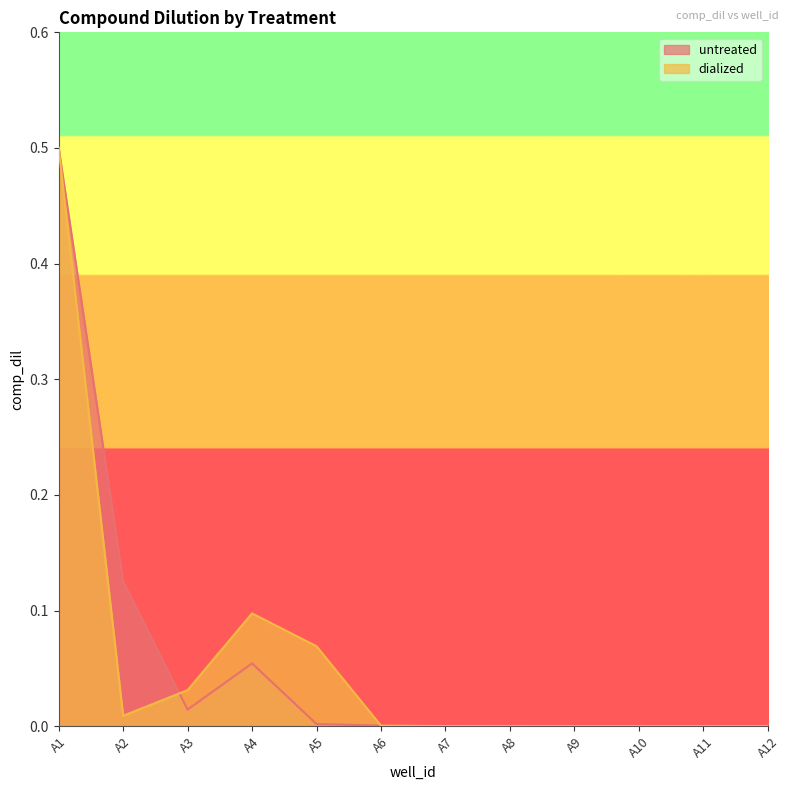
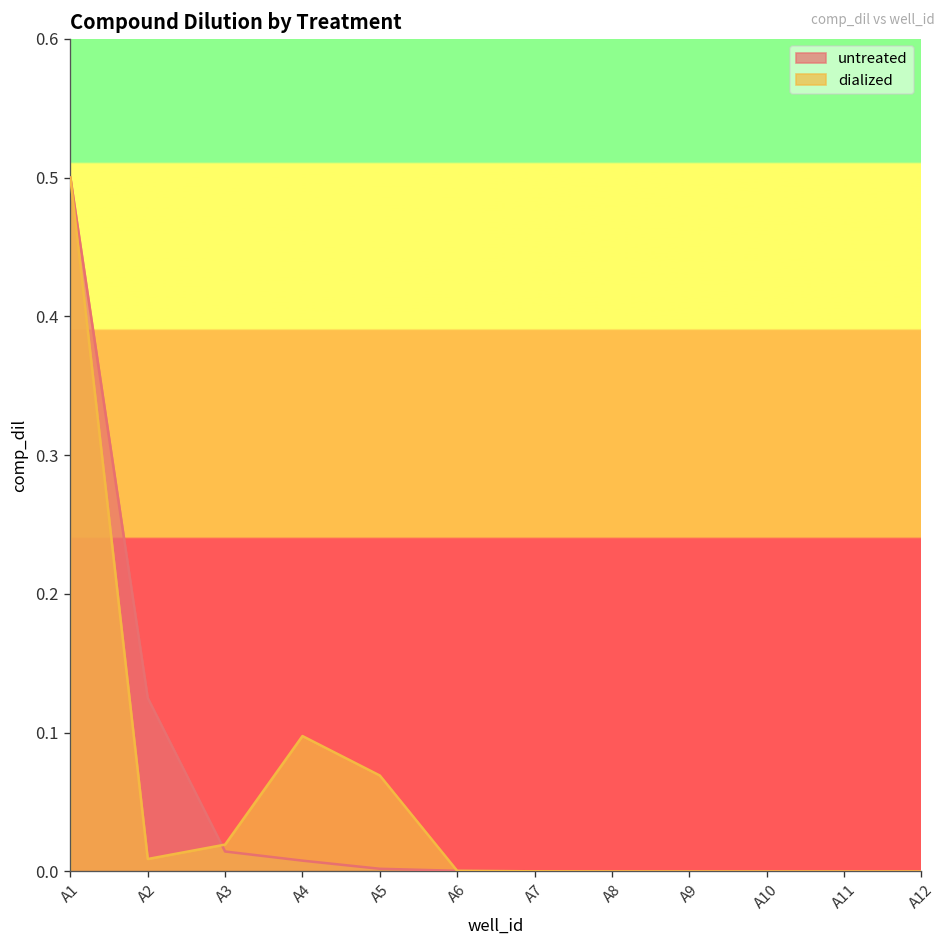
dialized, A3: 0.031 -> 0.019
untreated, A4: 0.054 -> 0.008
